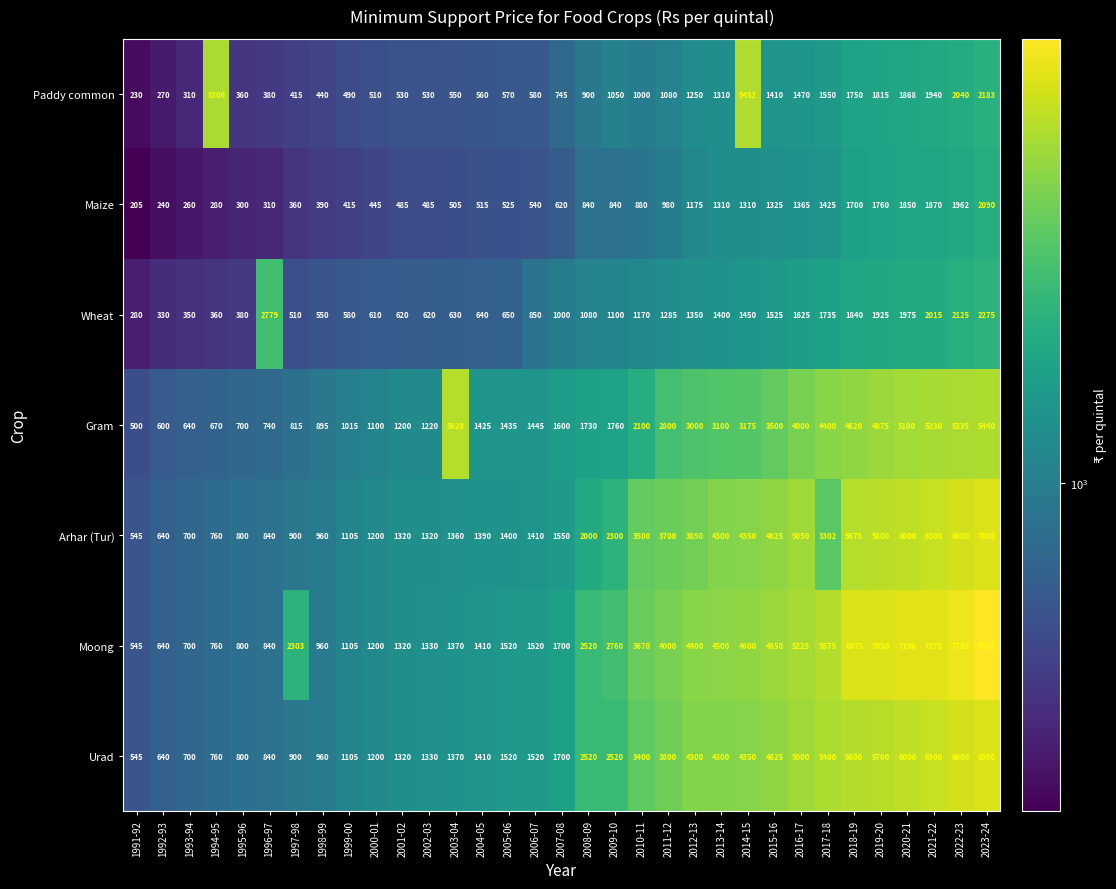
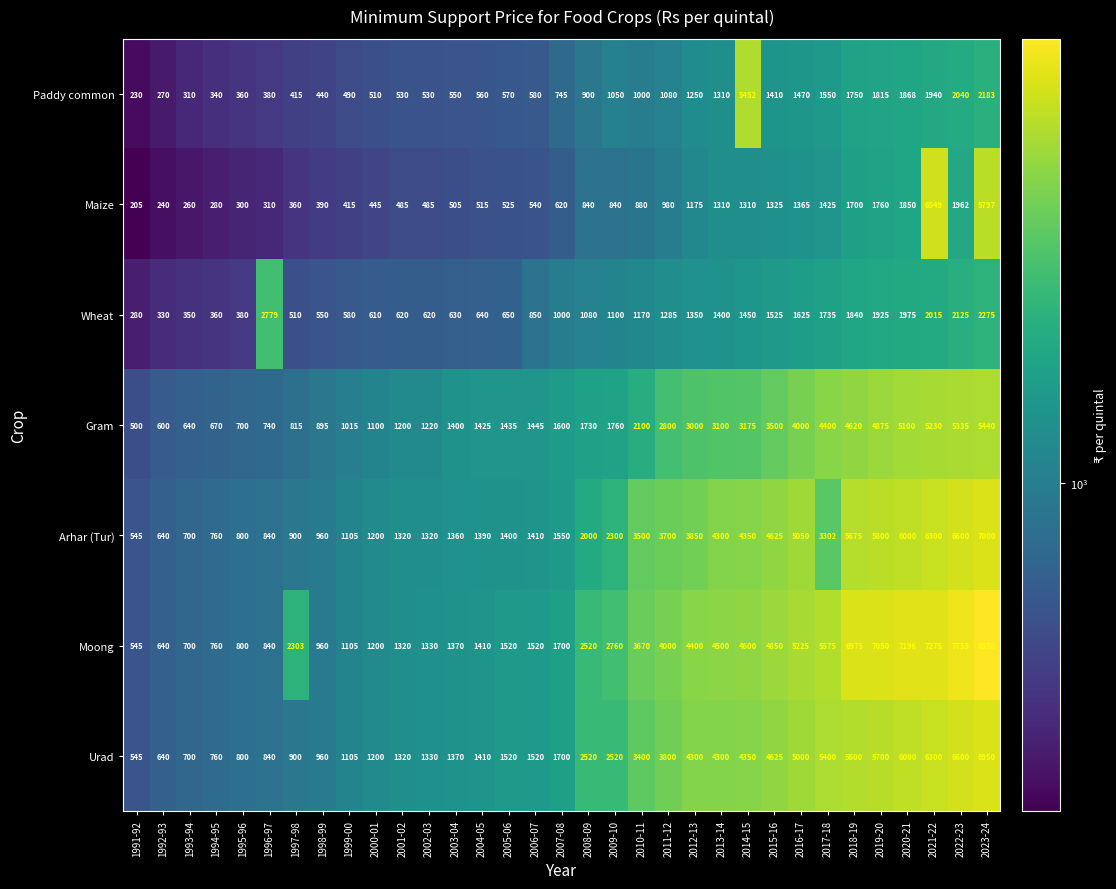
Paddy common, 1994-95: 5306 -> 340
Maize, 2021-22: 1870 -> 6549
Maize, 2023-24: 2090 -> 5797
Gram, 2003-04: 5628 -> 1400
